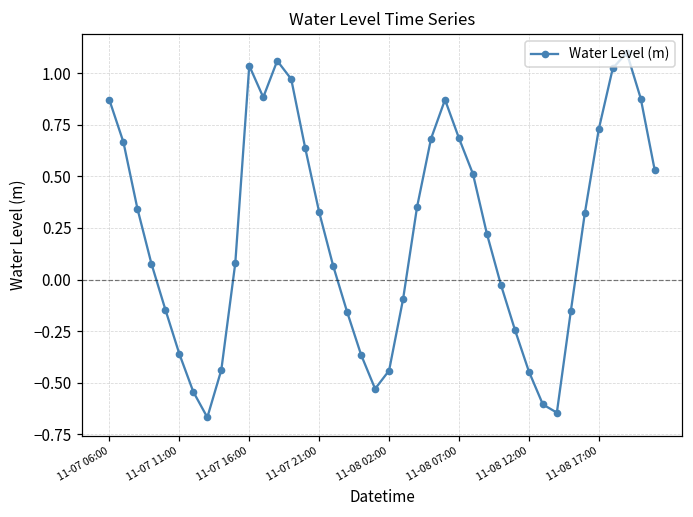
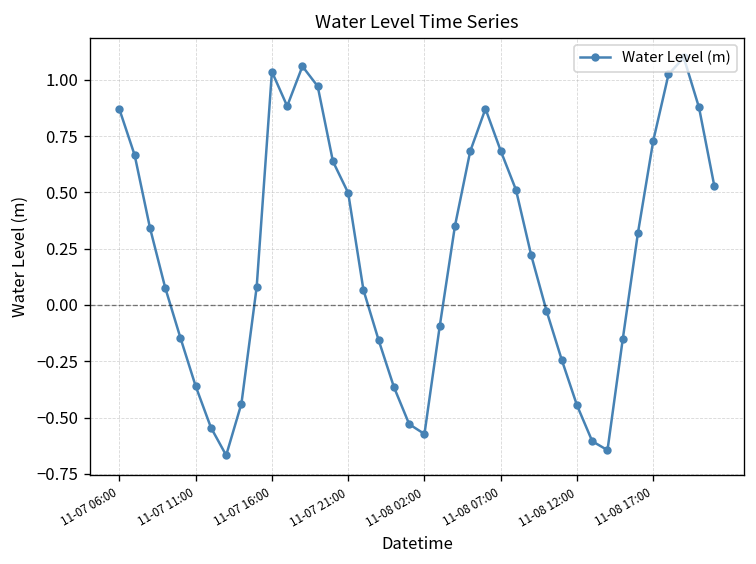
11-07 21:00: 0.33 -> 0.50
11-08 02:00: -0.44 -> -0.57
